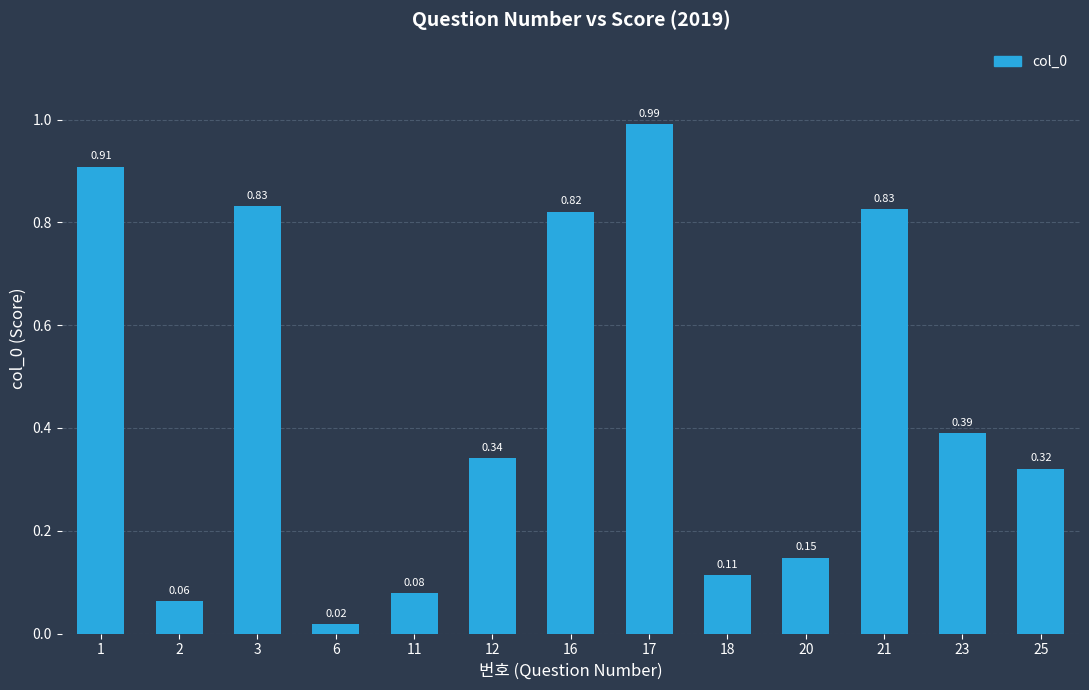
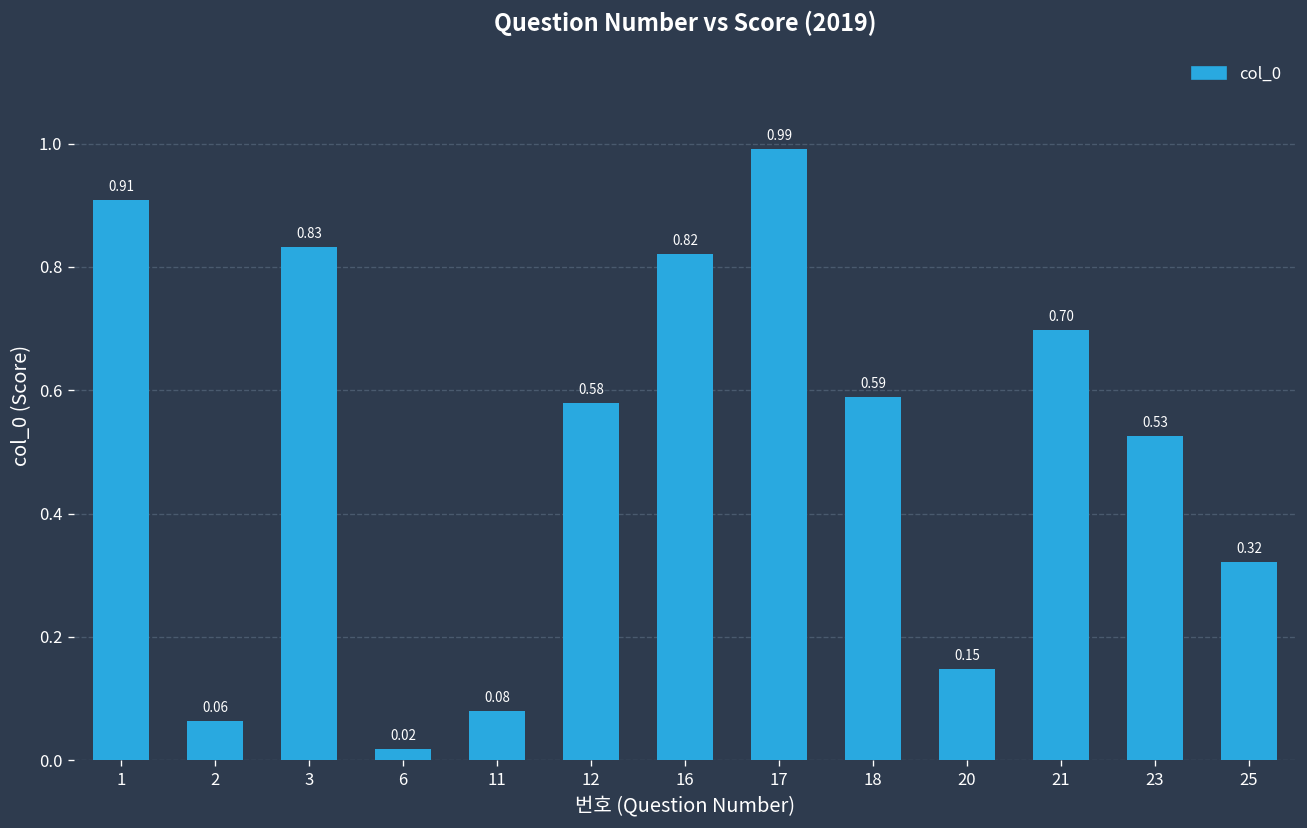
12: 0.34 -> 0.58
18: 0.11 -> 0.59
21: 0.83 -> 0.70
23: 0.39 -> 0.53
